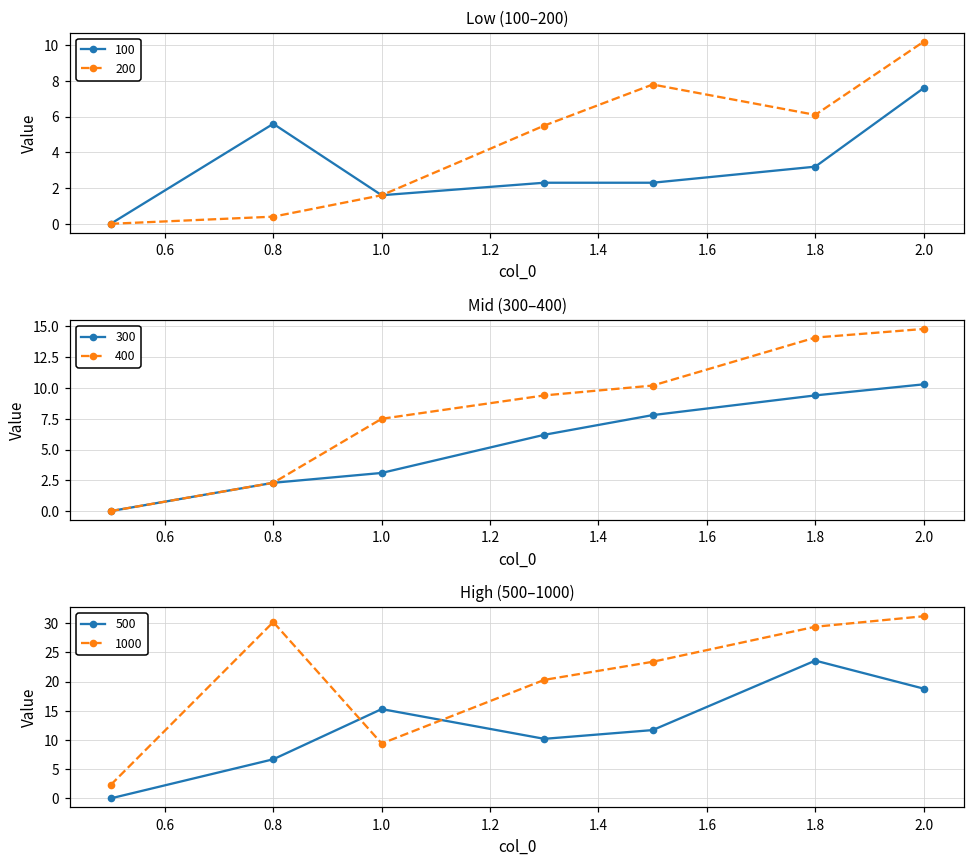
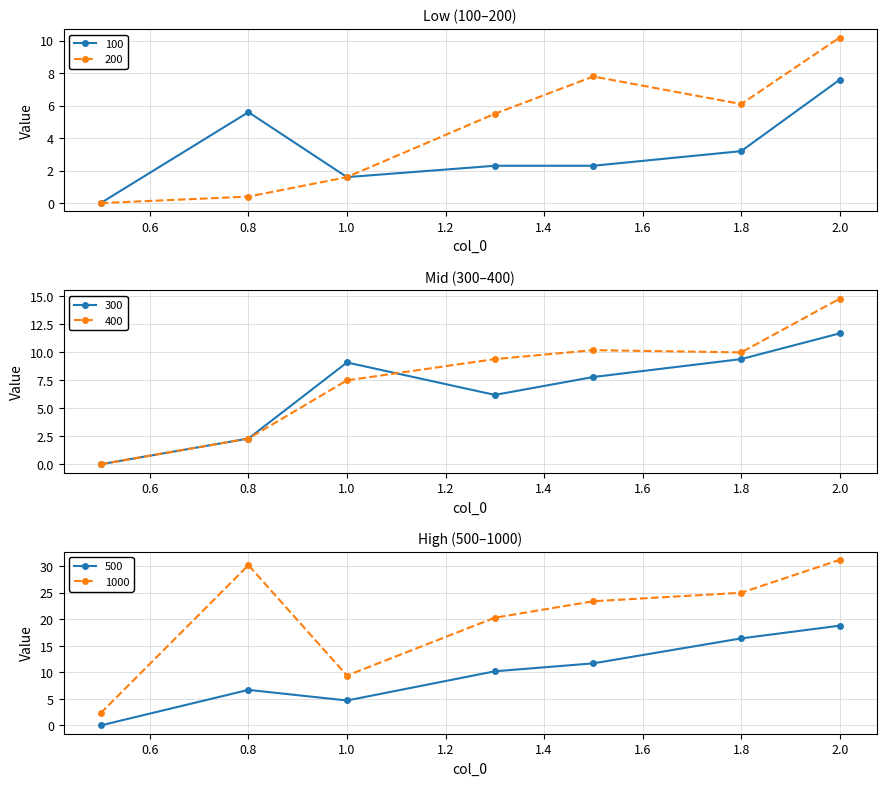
Mid (300–400), 300, 1.0: 3.1 -> 9.1
Mid (300–400), 400, 1.8: 14.1 -> 10.0
Mid (300–400), 300, 2.0: 10.3 -> 11.7
High (500–1000), 500, 1.0: 15 -> 5
High (500–1000), 500, 1.8: 24 -> 16
High (500–1000), 1000, 1.8: 29 -> 25
